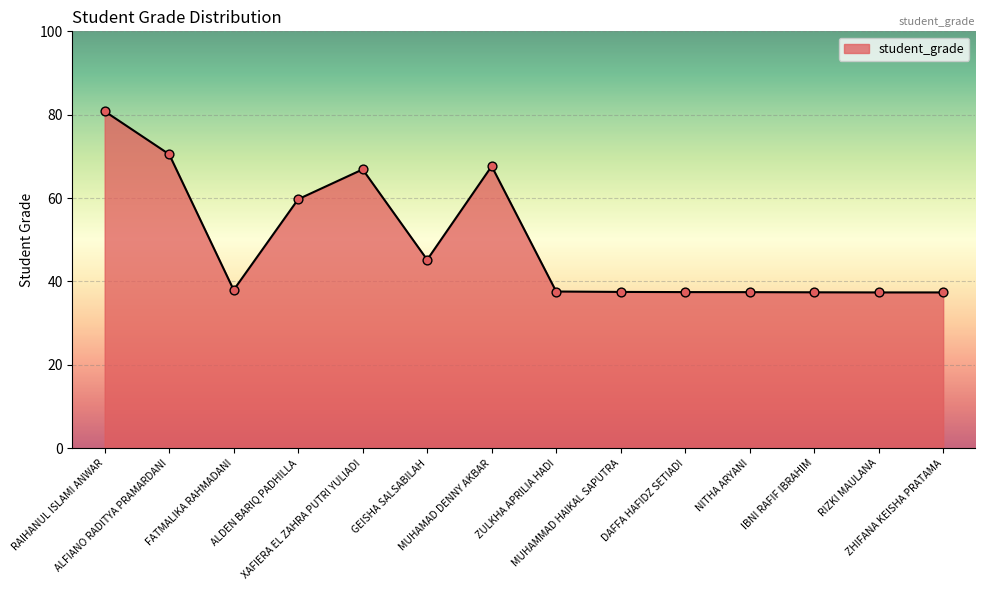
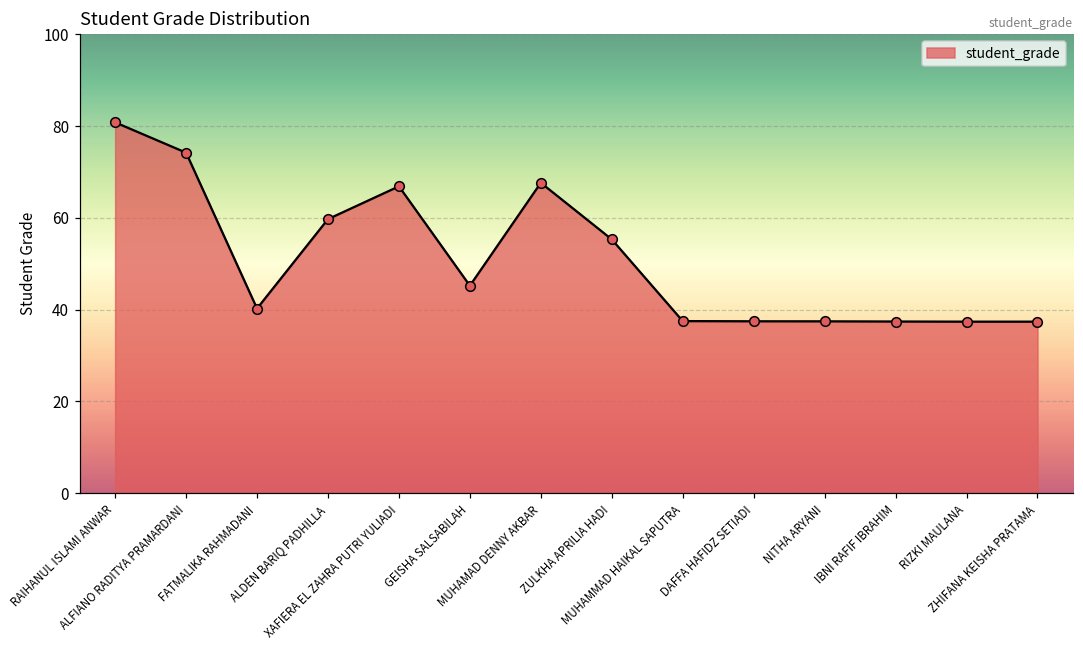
ALFIANO RADITYA PRAMARDANI: 71 -> 74
FATMALIKA RAHMADANI: 38 -> 40
ZULKHA APRILIA HADI: 38 -> 55
